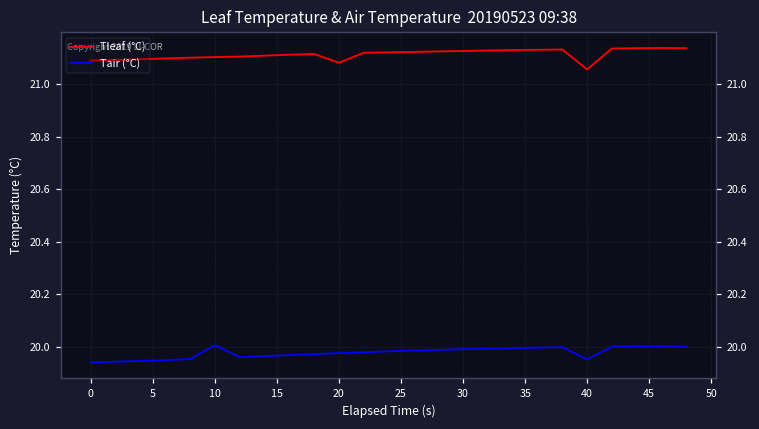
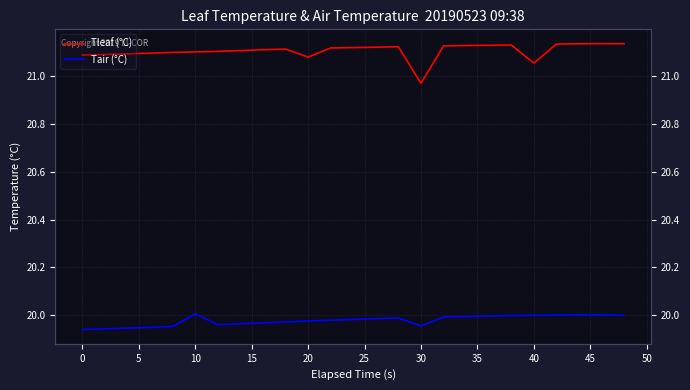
Tleaf (°C), 30: 21.13 -> 20.97
Tair (°C), 30: 19.99 -> 19.95
Tair (°C), 40: 19.95 -> 20.00
